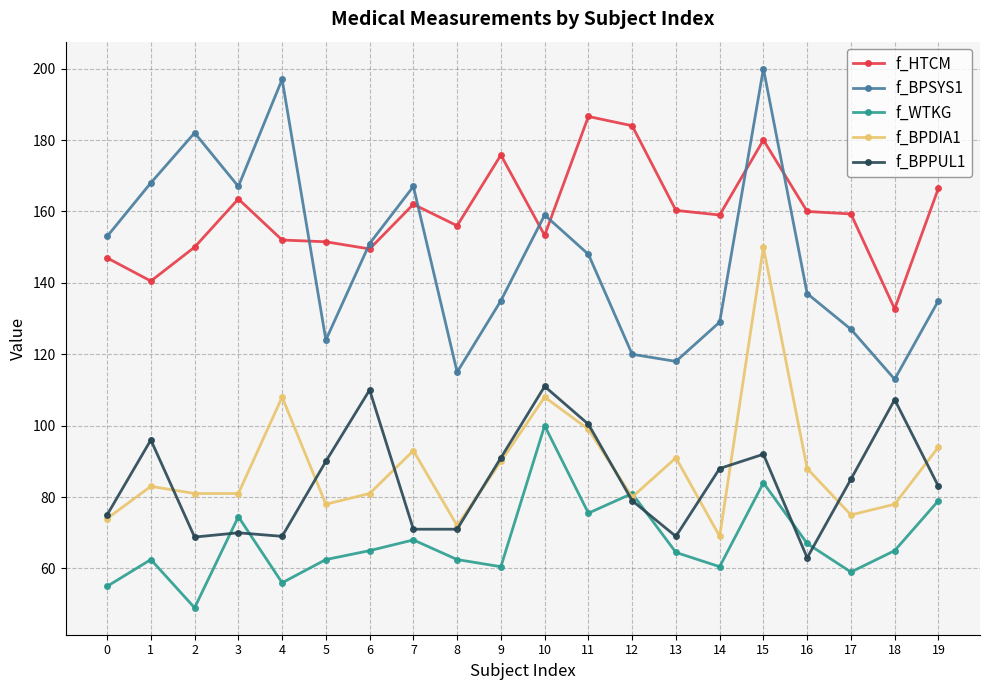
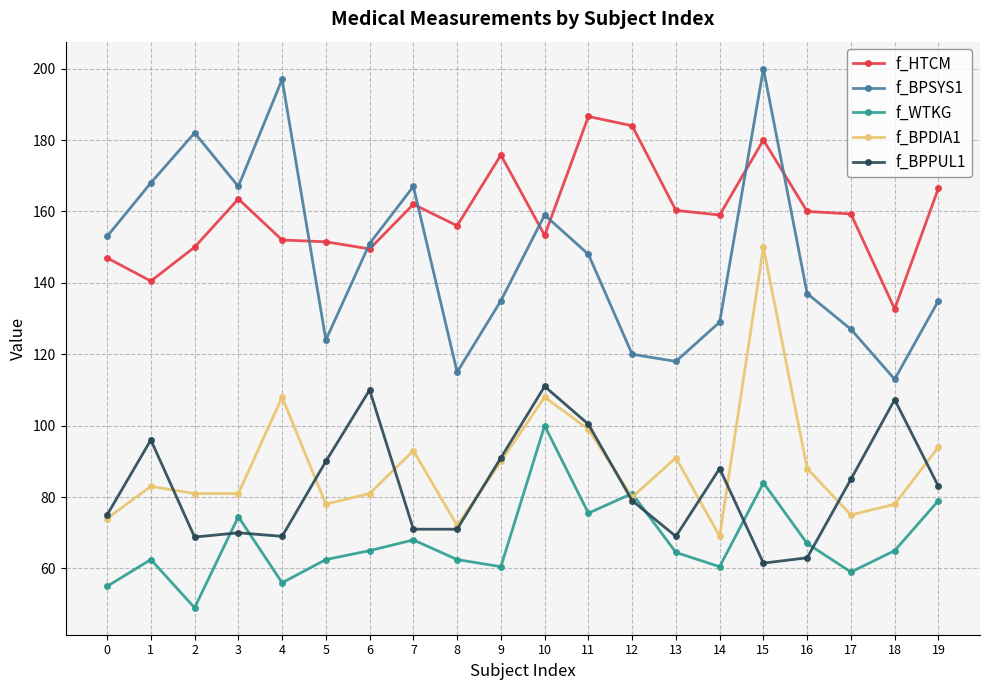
f_BPPUL1, 15: 92 -> 62
